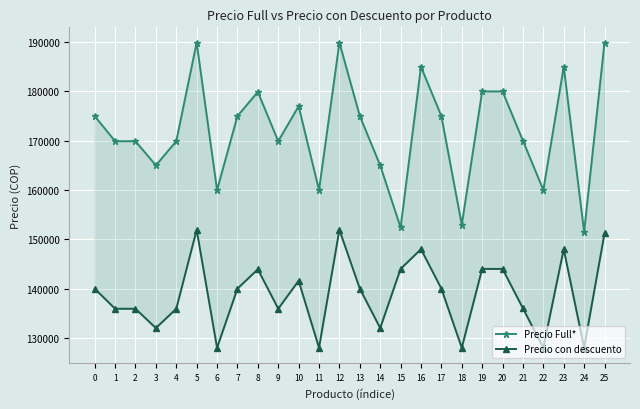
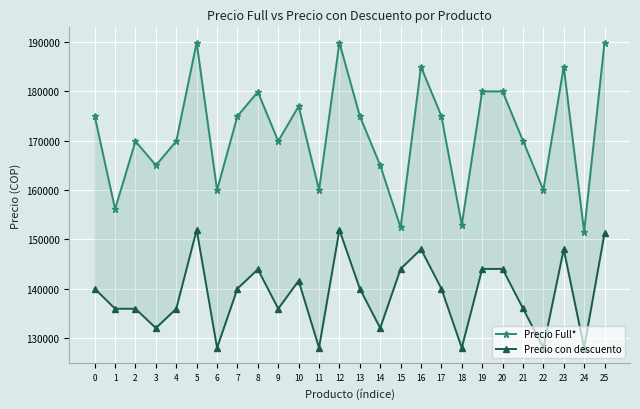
Precio Full*, 1: 170000 -> 156000
